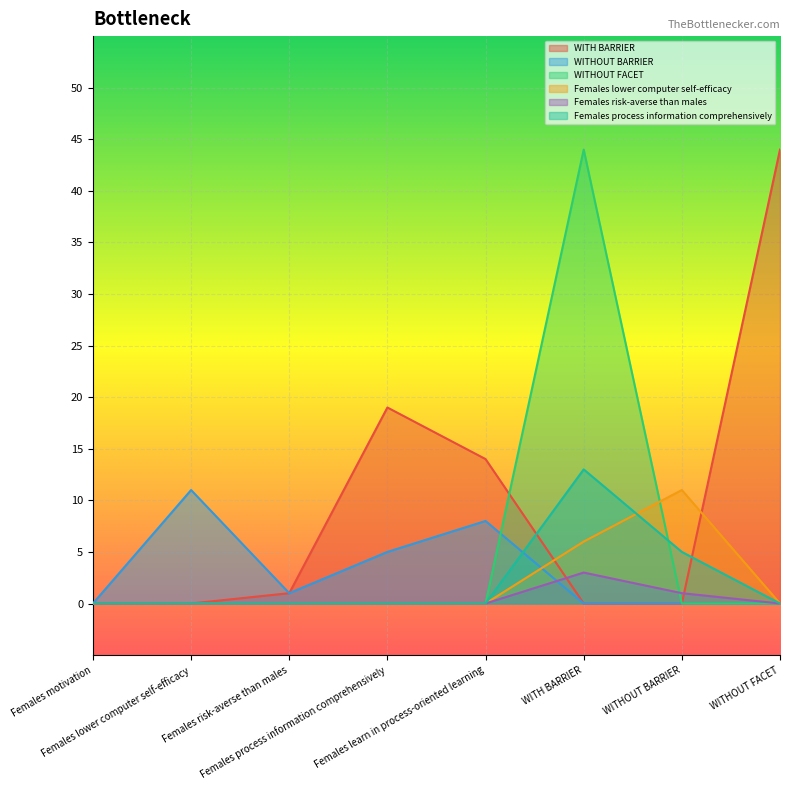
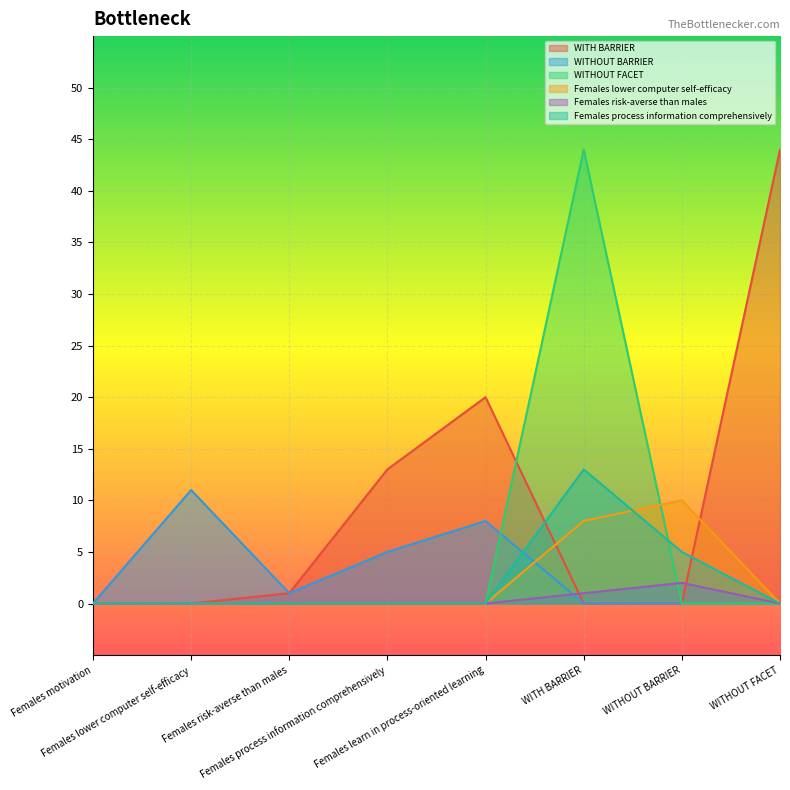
WITH BARRIER, Females process information comprehensively: 19 -> 13
WITH BARRIER, Females learn in process-oriented learning: 14 -> 20
Females lower computer self-efficacy, WITH BARRIER: 6 -> 8
Females risk-averse than males, WITH BARRIER: 3 -> 1
Females lower computer self-efficacy, WITHOUT BARRIER: 11 -> 10
Females risk-averse than males, WITHOUT BARRIER: 1 -> 2
